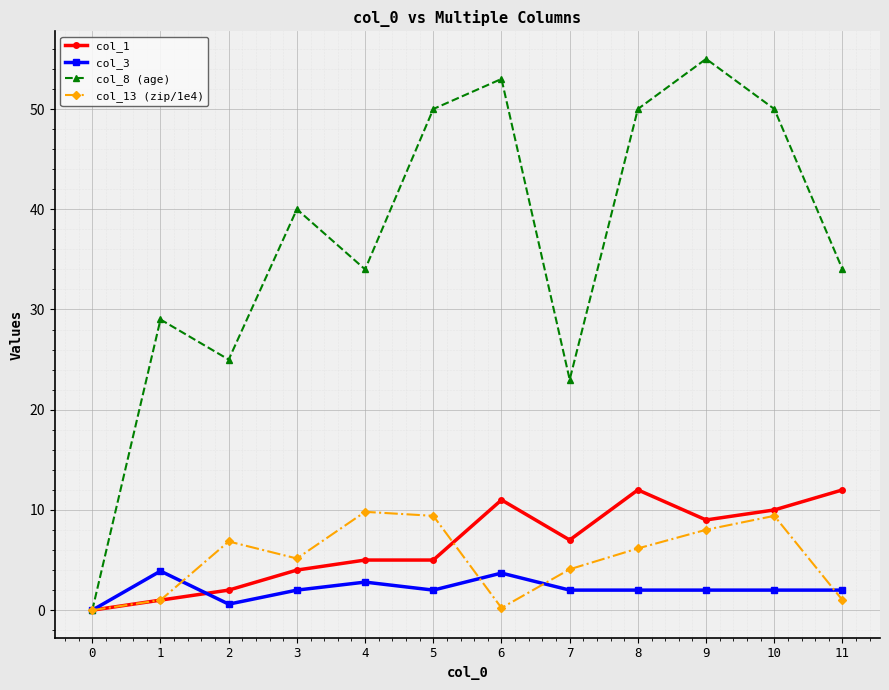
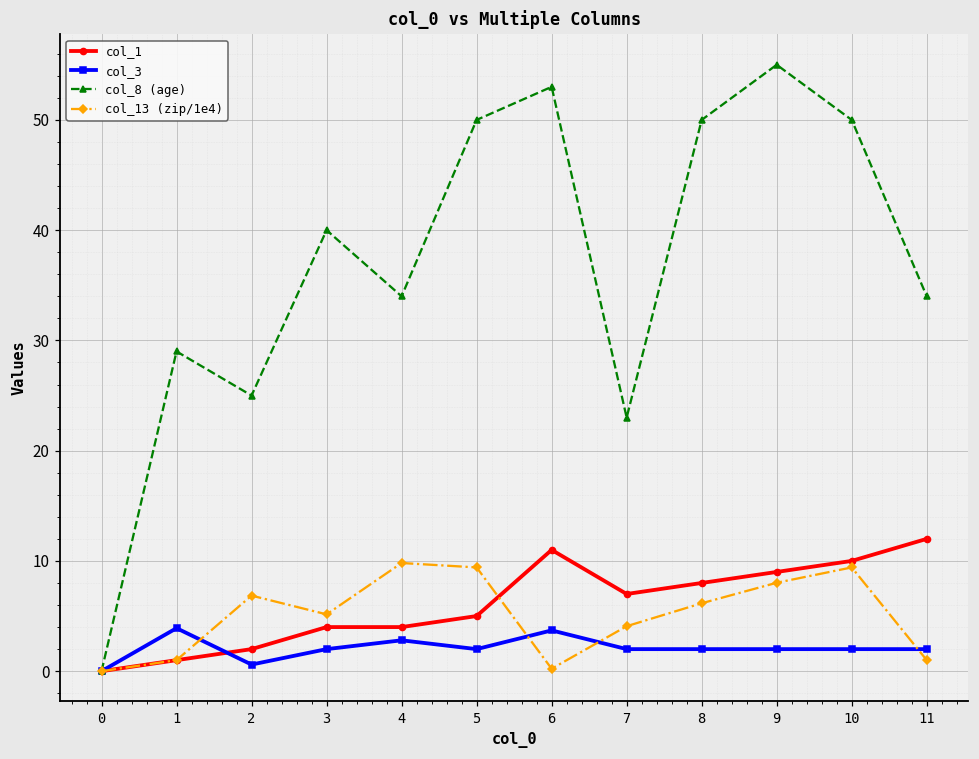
col_1, 4: 5 -> 4
col_1, 8: 12 -> 8
